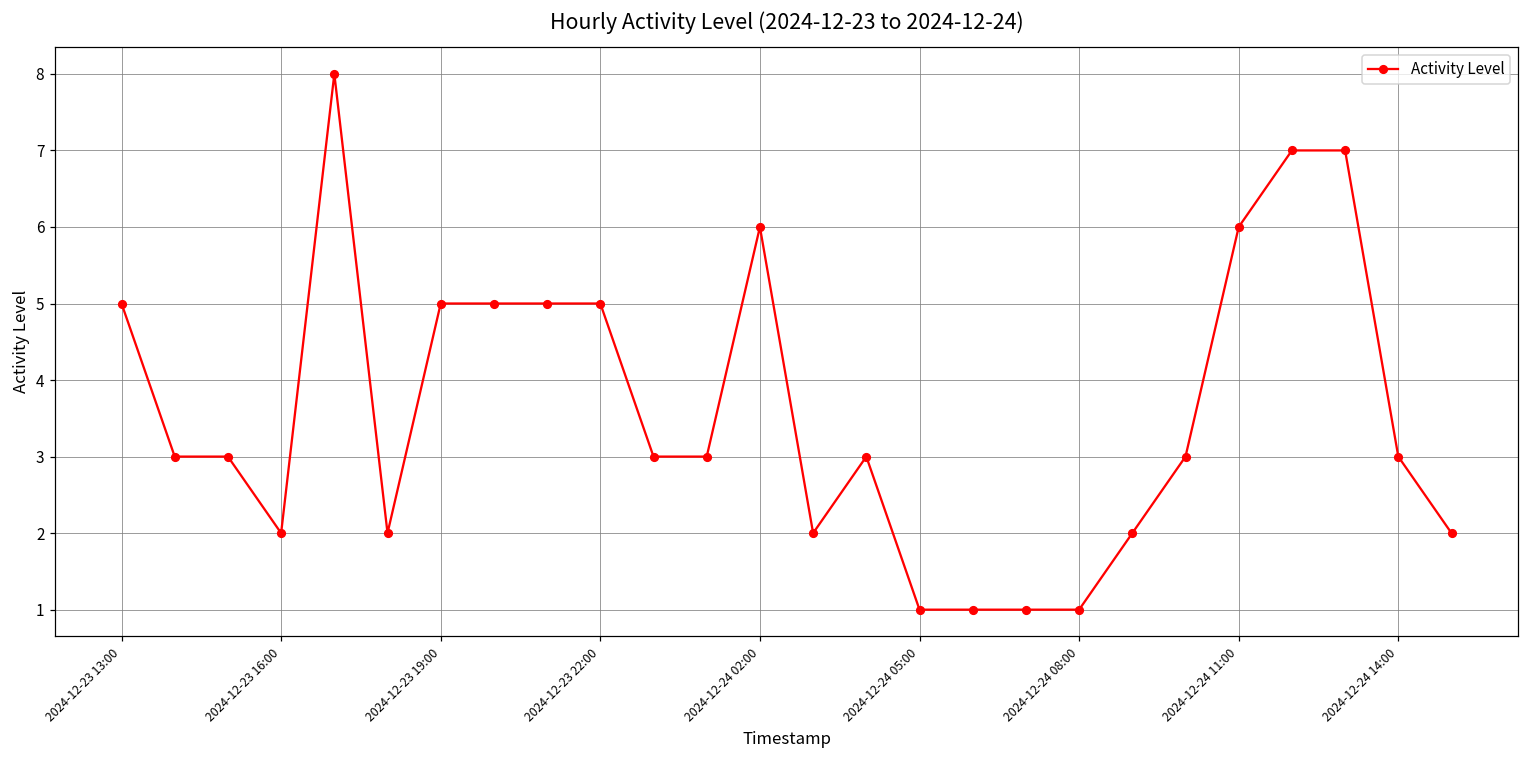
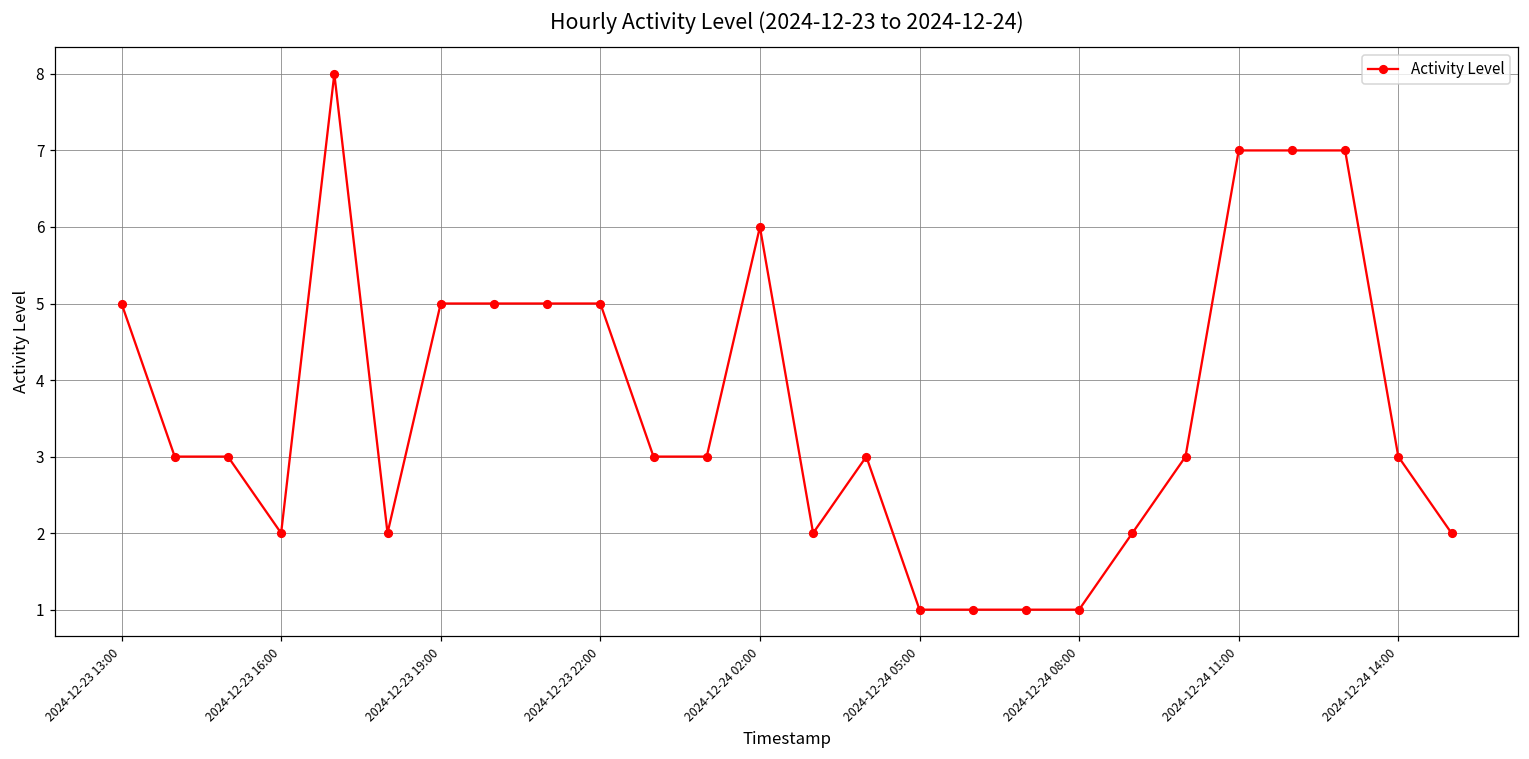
2024-12-24 11:00: 6 -> 7
